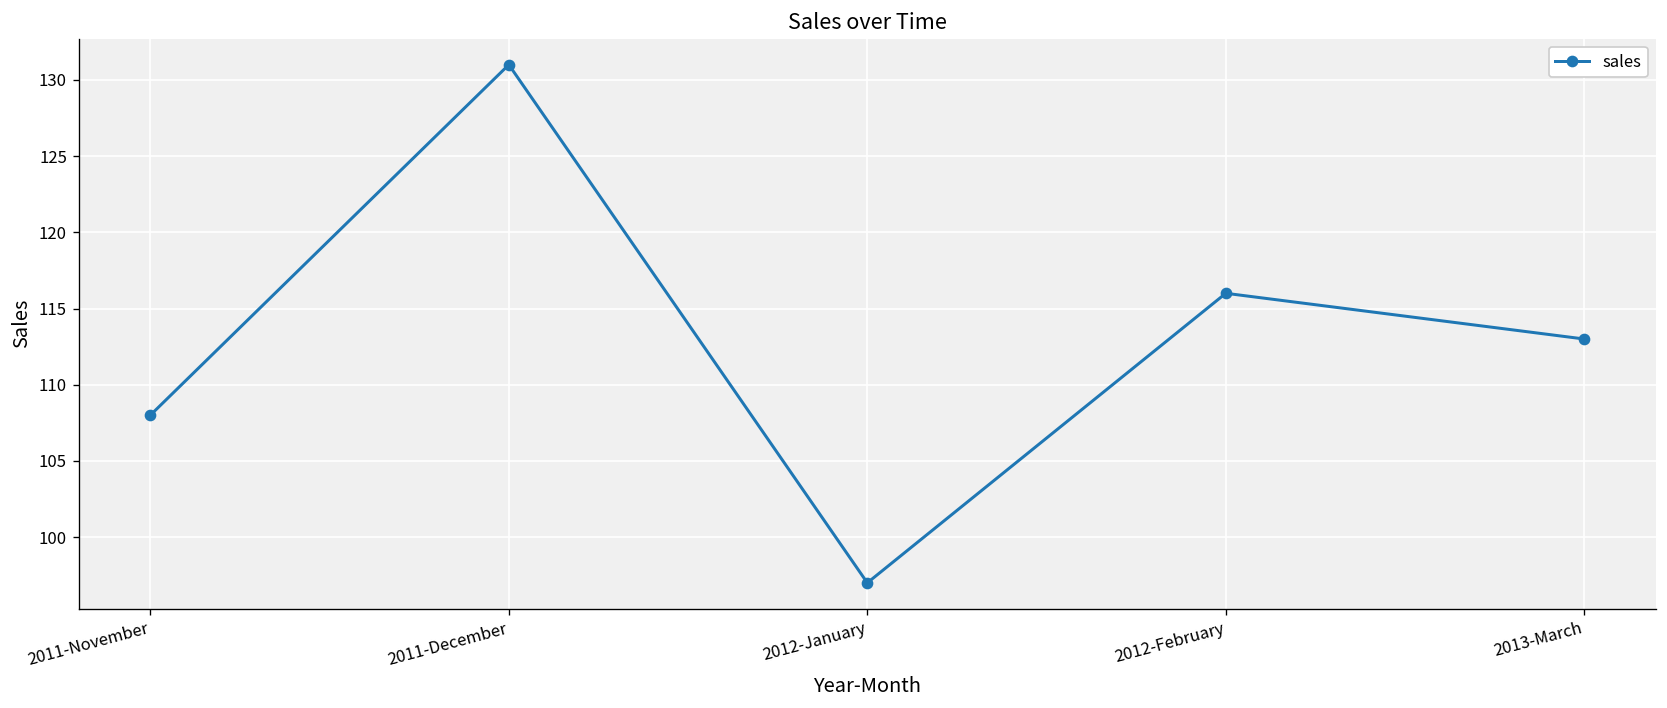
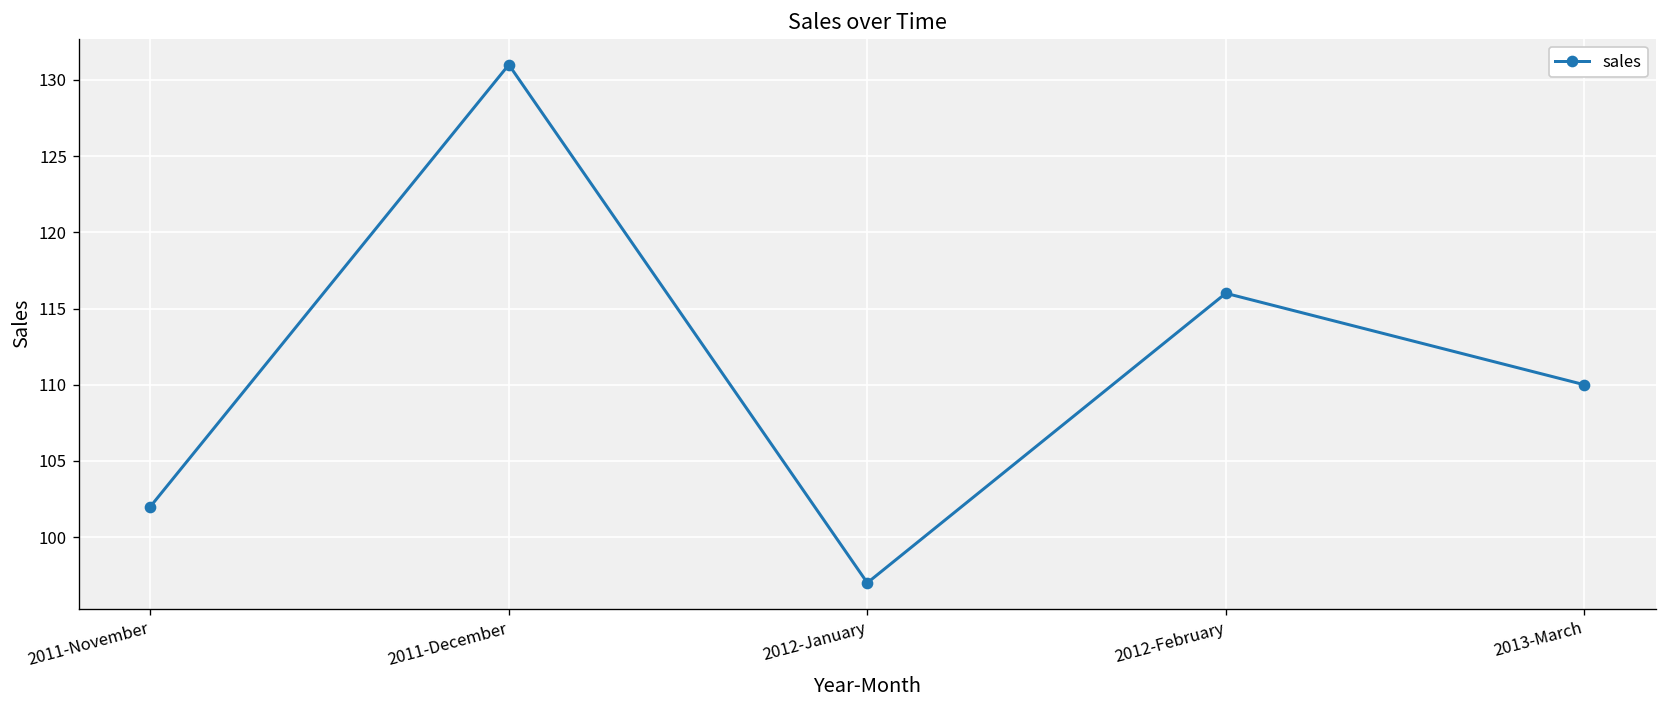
2011-November: 108 -> 102
2013-March: 113 -> 110
